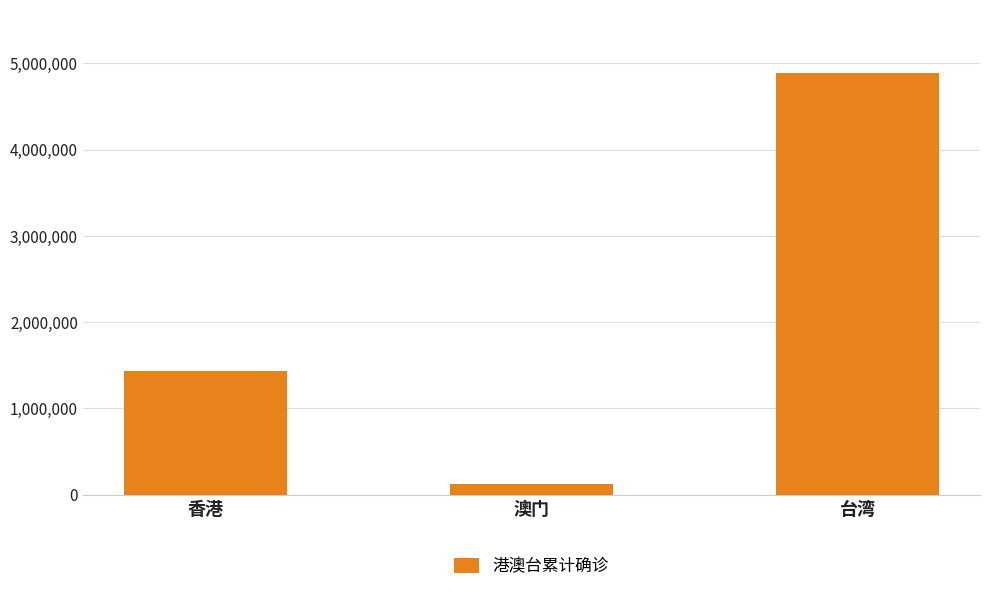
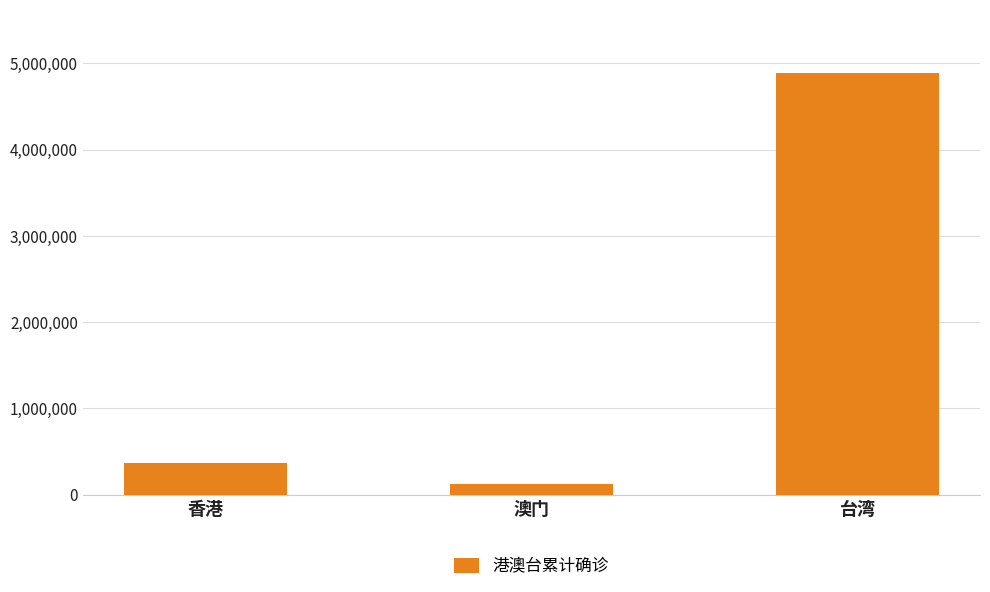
香港: 1,400,000 -> 400,000
